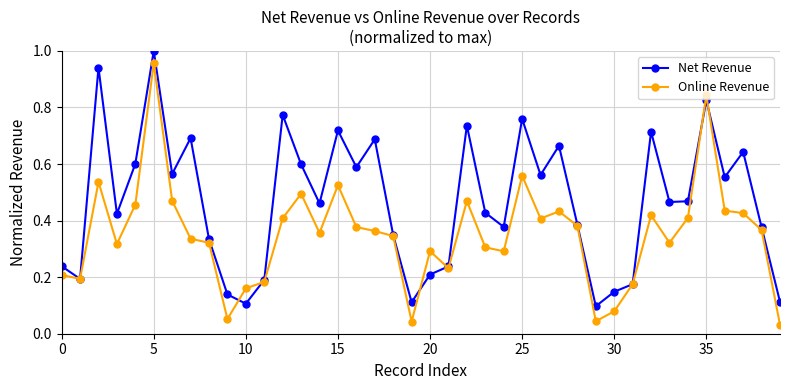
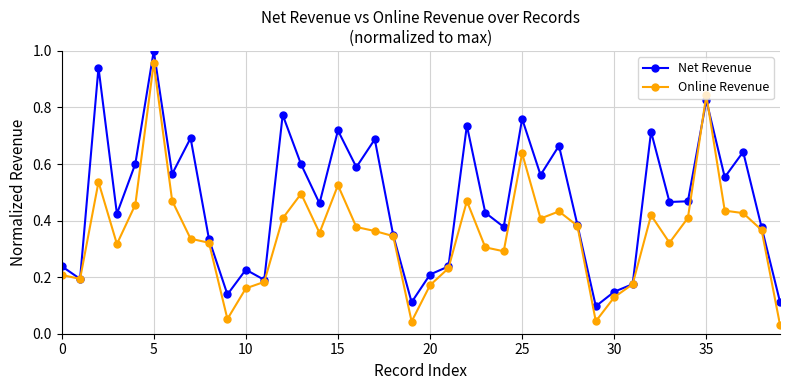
Net Revenue, 10: 0.11 -> 0.23
Online Revenue, 20: 0.29 -> 0.17
Online Revenue, 25: 0.56 -> 0.64
Online Revenue, 30: 0.08 -> 0.13
